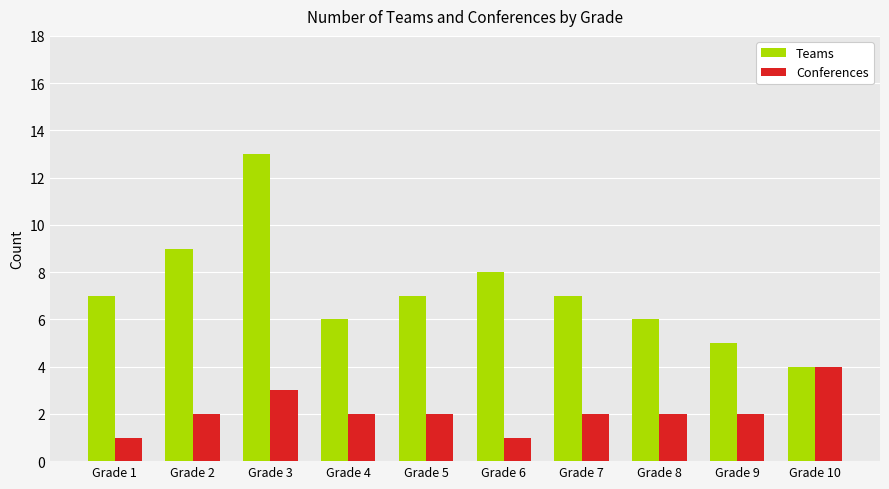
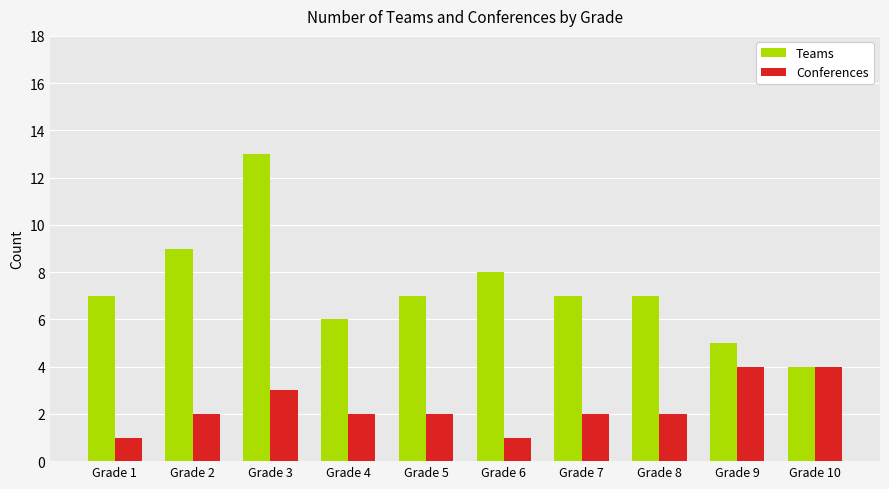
Teams, Grade 8: 6 -> 7
Conferences, Grade 9: 2 -> 4
